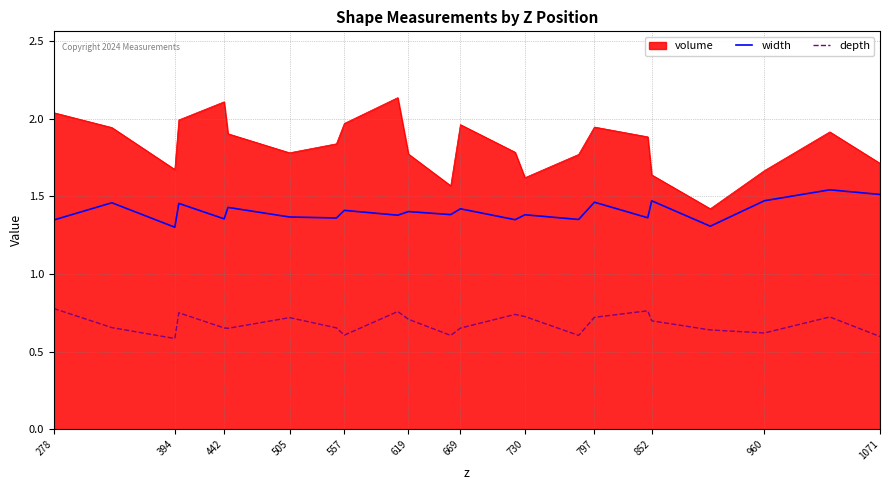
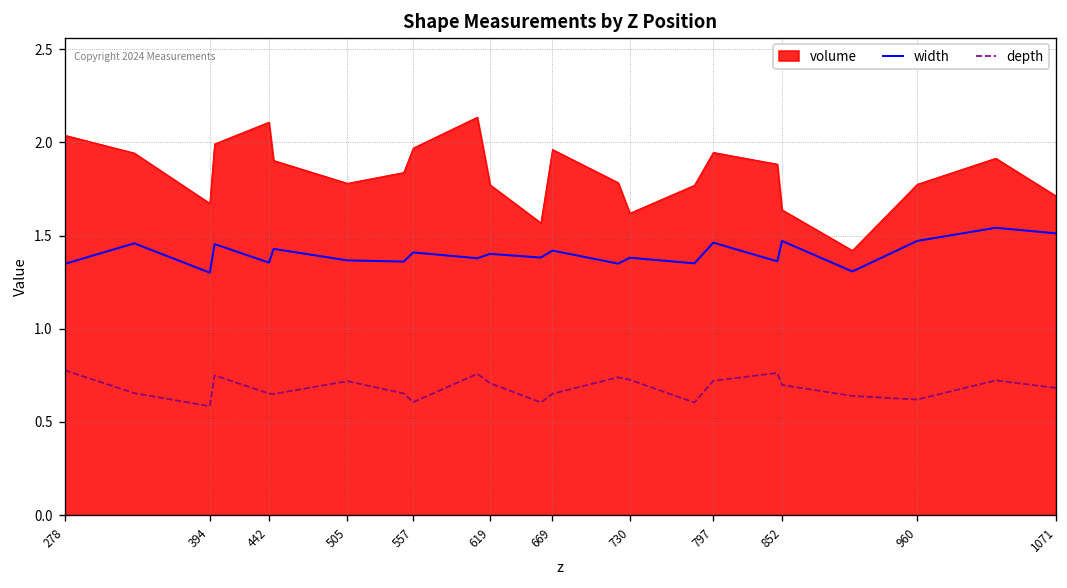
volume, 960: 1.67 -> 1.78
depth, 1071: 0.60 -> 0.68
